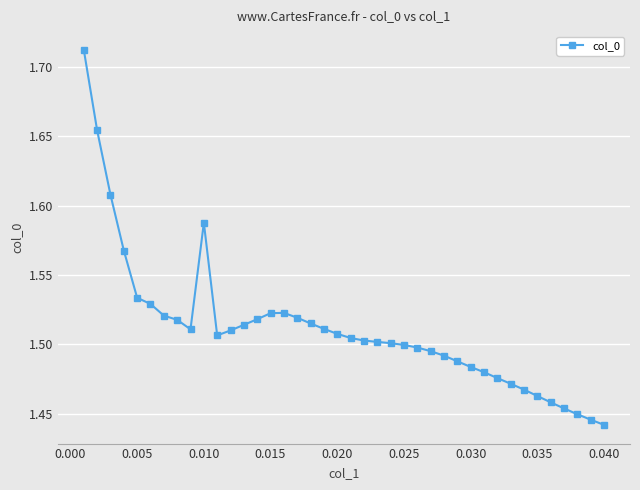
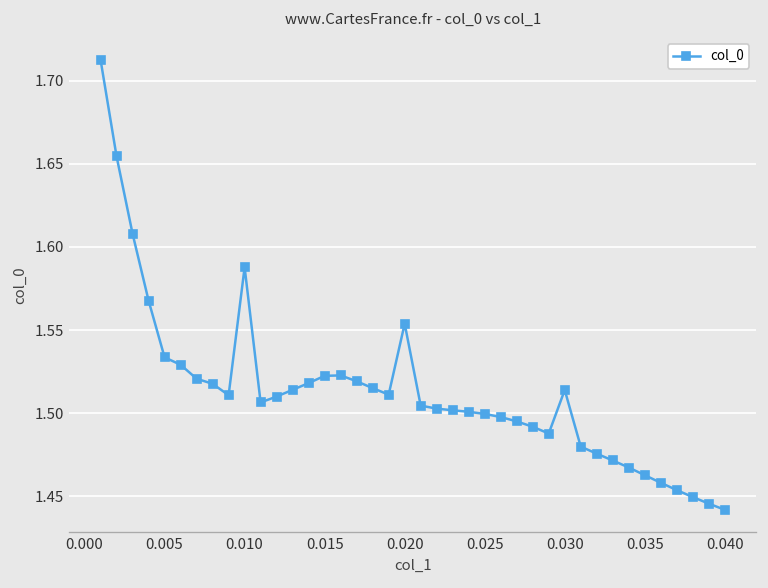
0.020: 1.508 -> 1.554
0.030: 1.484 -> 1.514
